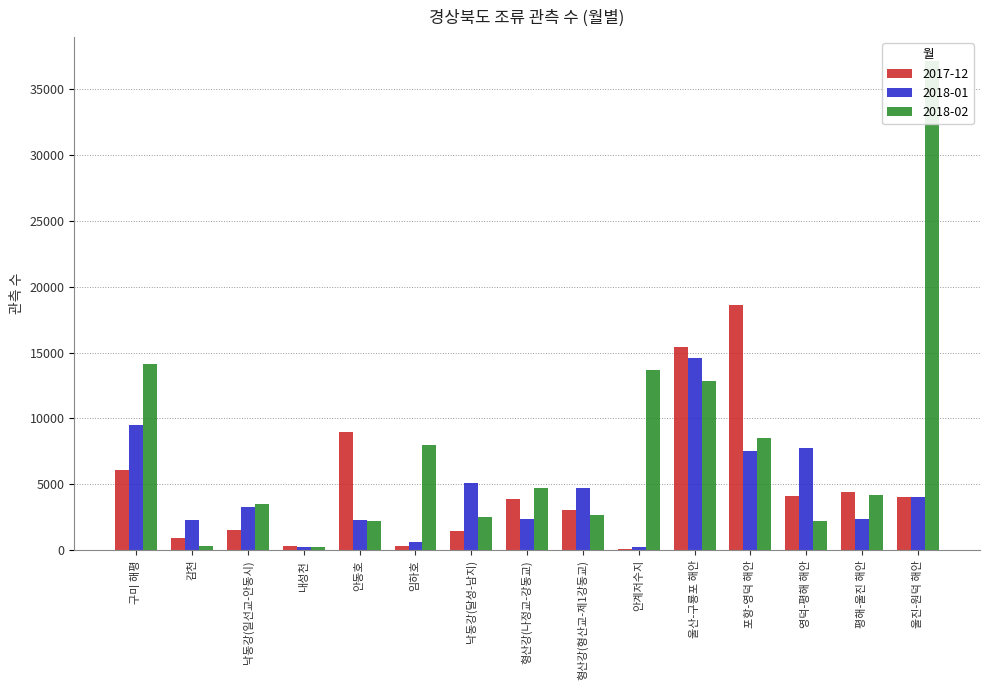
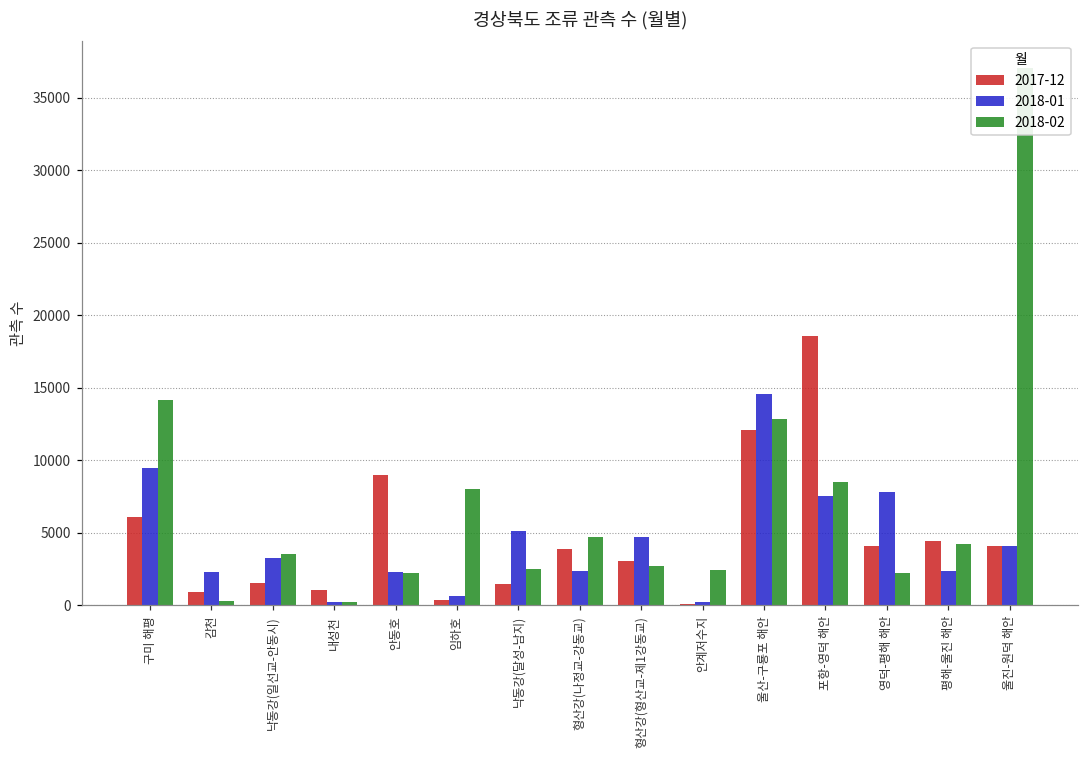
2017-12, 내성천: 300 -> 1000
2018-02, 안계저수지: 13600 -> 2500
2017-12, 울산-구룡포 해안: 15400 -> 12100
